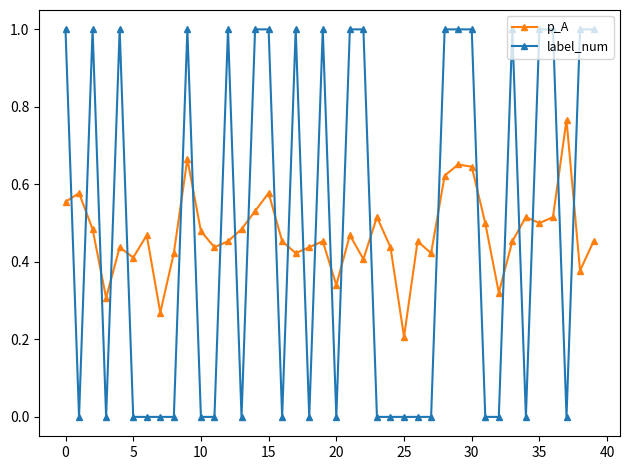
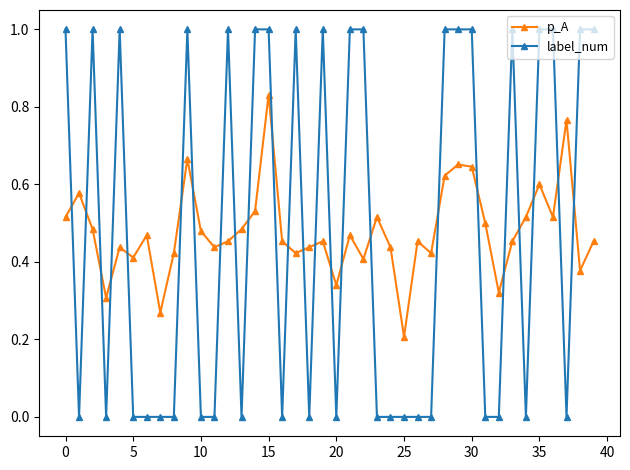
p_A, 0: 0.55 -> 0.52
p_A, 15: 0.58 -> 0.83
p_A, 35: 0.5 -> 0.6
